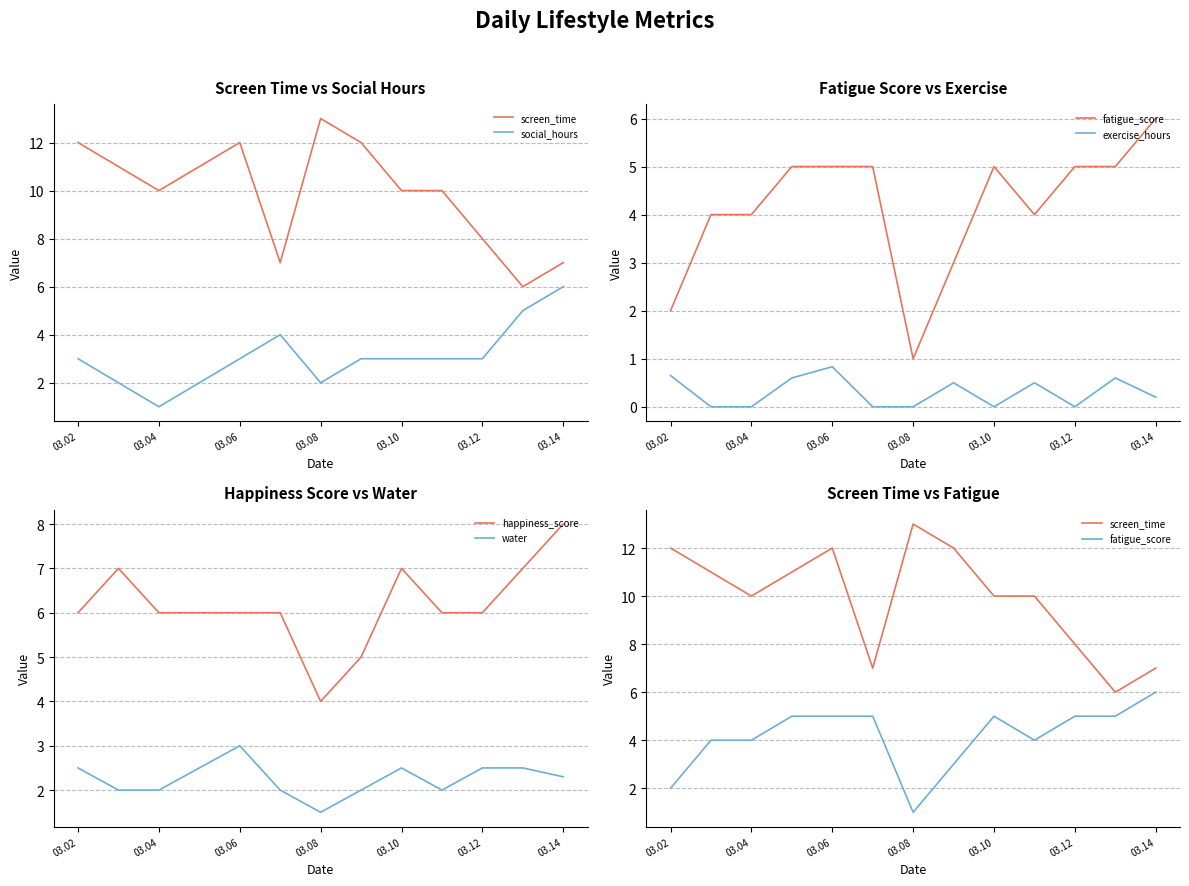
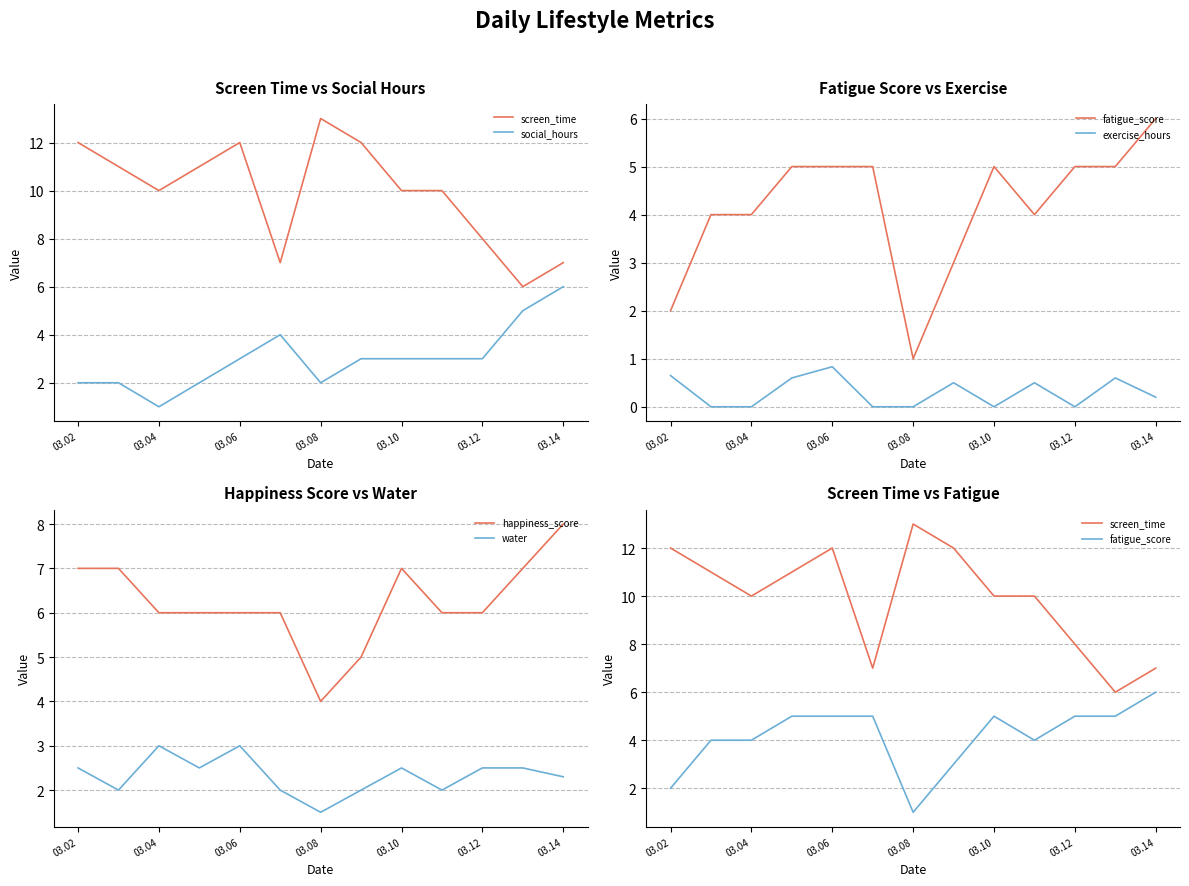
Screen Time vs Social Hours, social_hours, 03.02: 3 -> 2
Happiness Score vs Water, happiness_score, 03.02: 6 -> 7
Happiness Score vs Water, water, 03.04: 2 -> 3
